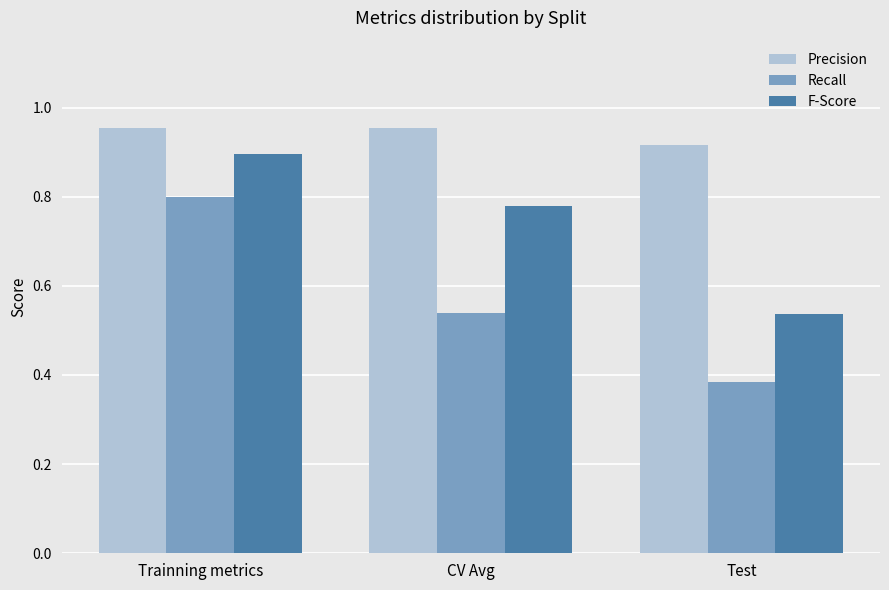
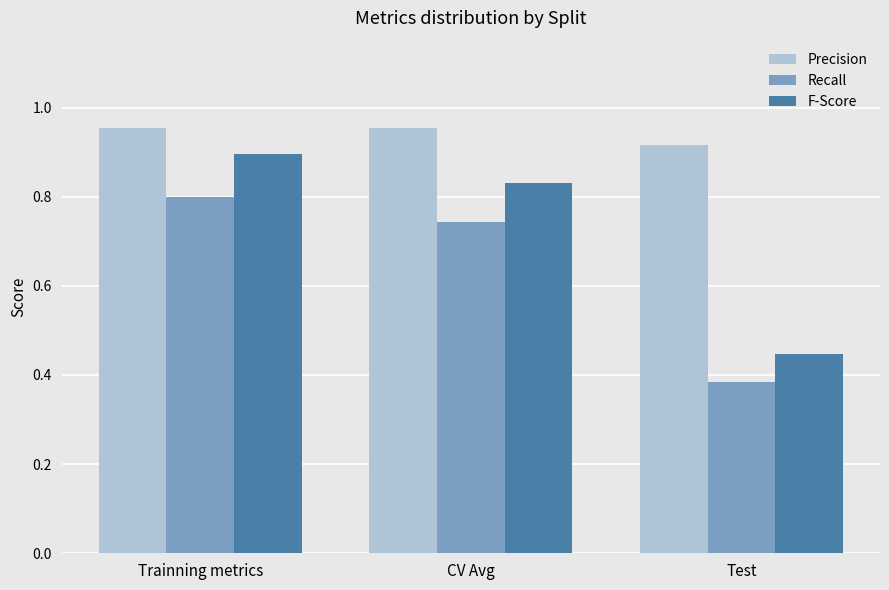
Recall, CV Avg: 0.54 -> 0.74
F-Score, CV Avg: 0.78 -> 0.83
F-Score, Test: 0.54 -> 0.45
